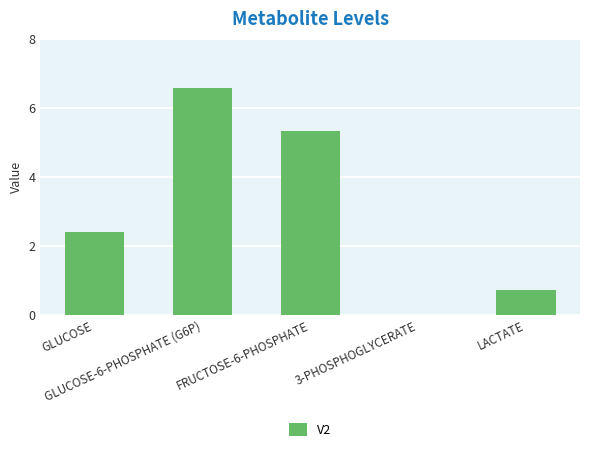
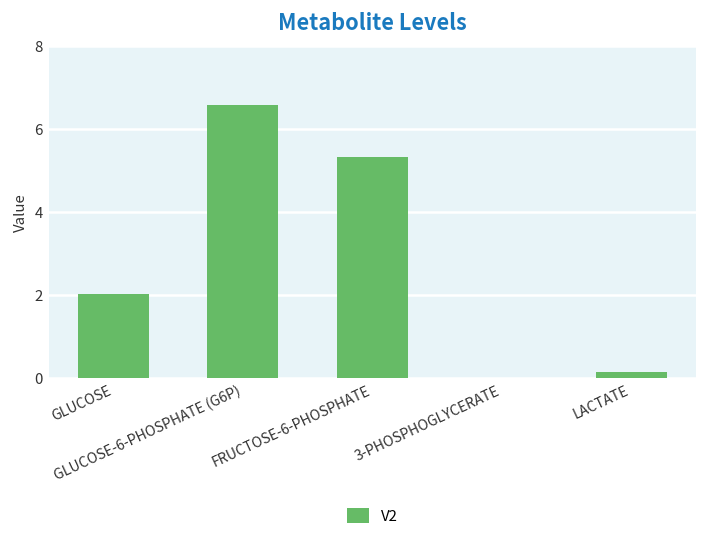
GLUCOSE: 2.4 -> 2.0
LACTATE: 0.7 -> 0.1
